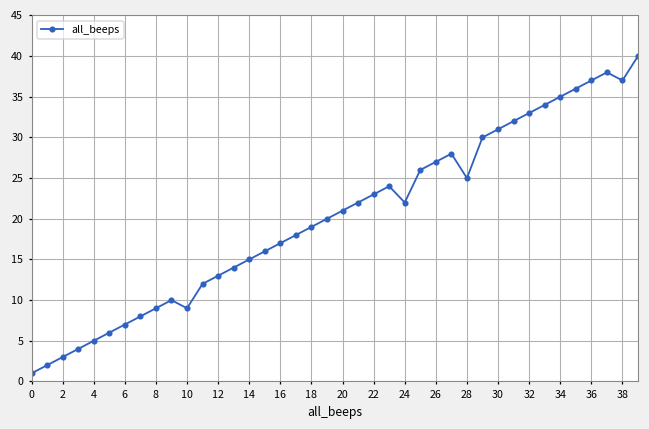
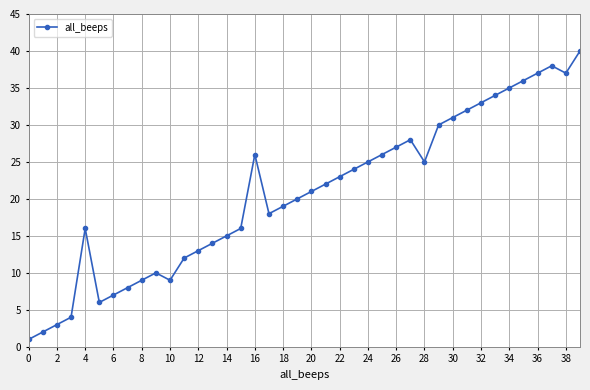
4: 5 -> 16
16: 17 -> 26
24: 22 -> 25
